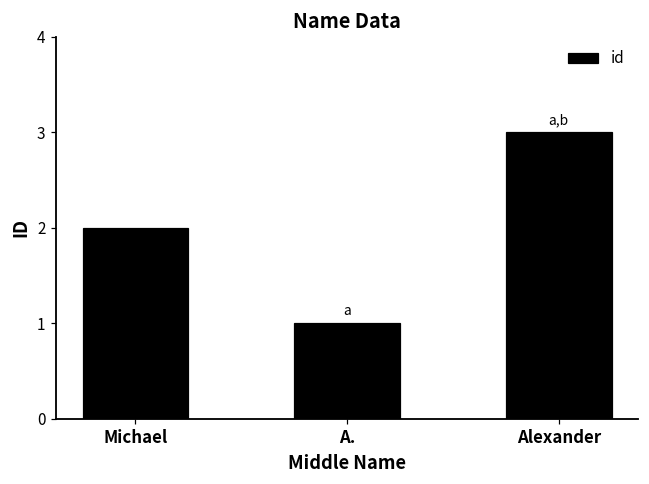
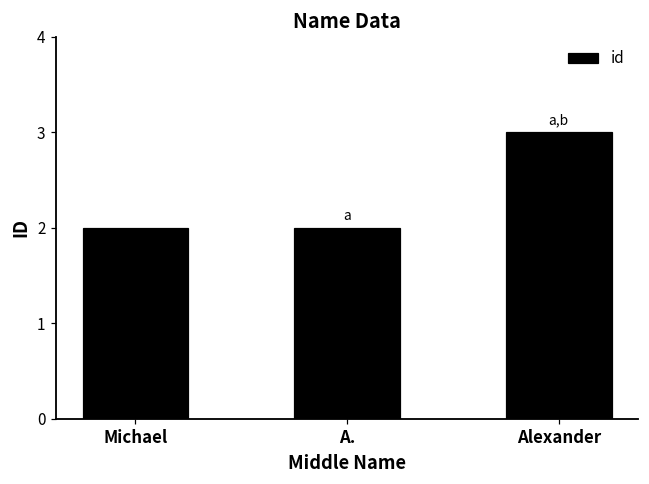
A.: 1 -> 2
